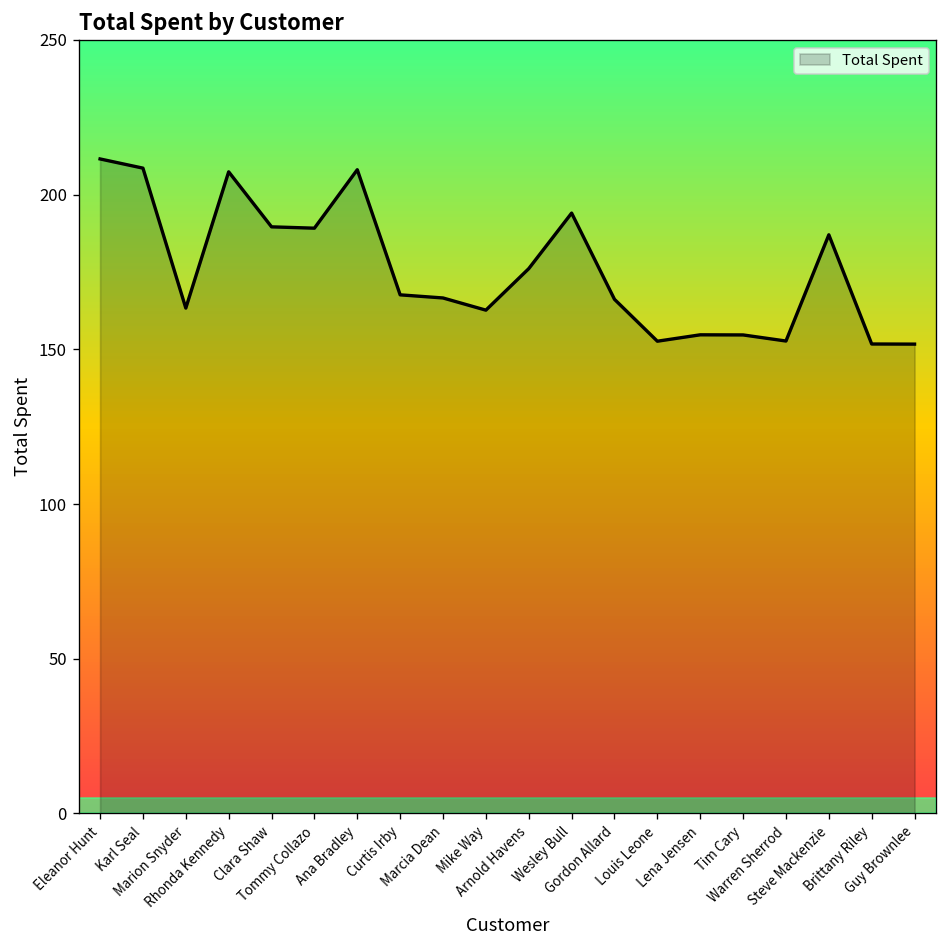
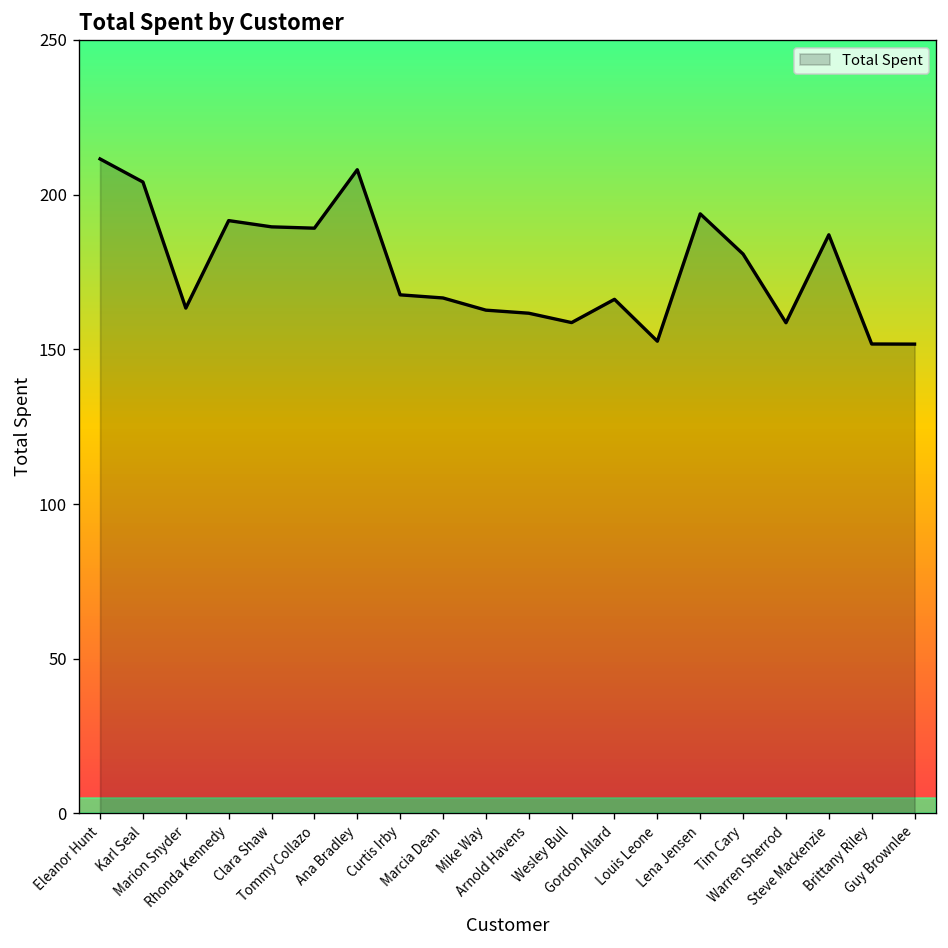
Karl Seal: 209 -> 204
Rhonda Kennedy: 207 -> 192
Arnold Havens: 176 -> 162
Wesley Bull: 194 -> 159
Lena Jensen: 155 -> 194
Tim Cary: 155 -> 181
Warren Sherrod: 153 -> 159
